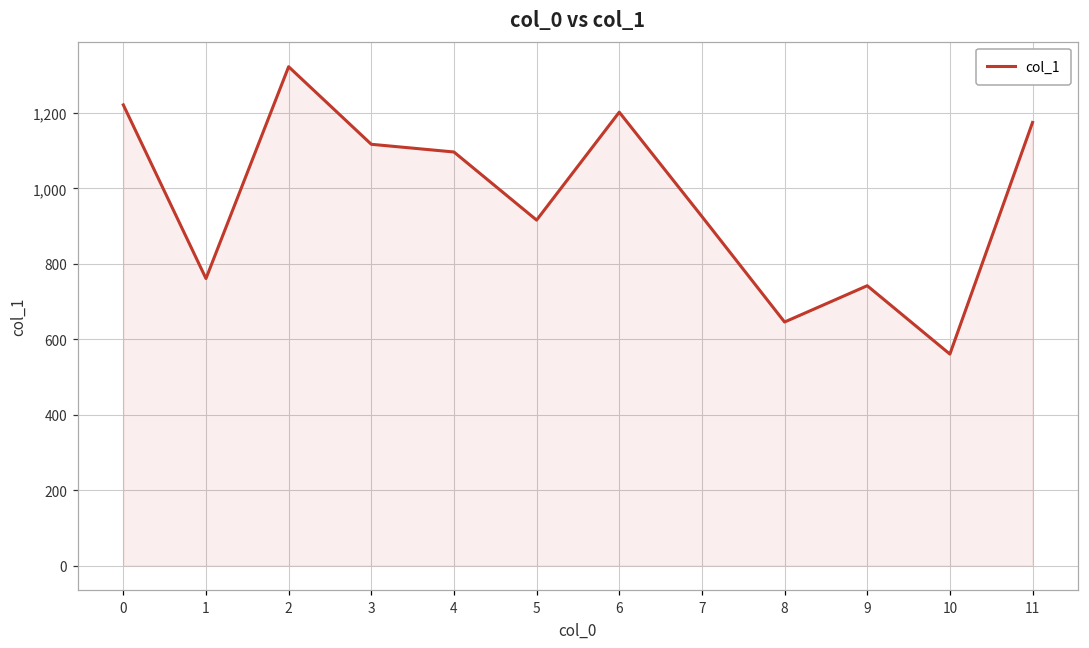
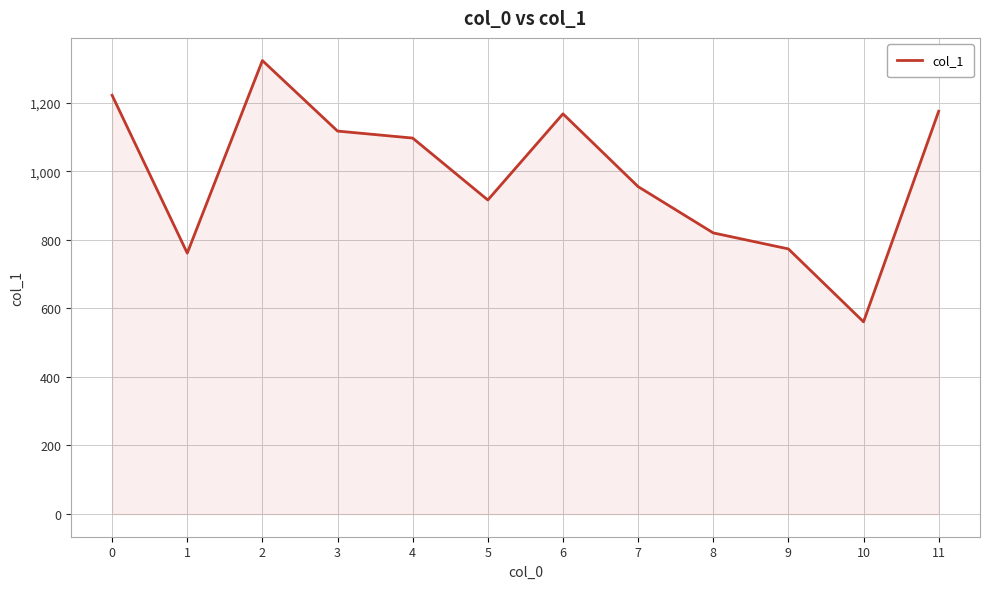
6: 1,200 -> 1,170
7: 930 -> 960
8: 650 -> 820
9: 740 -> 770
